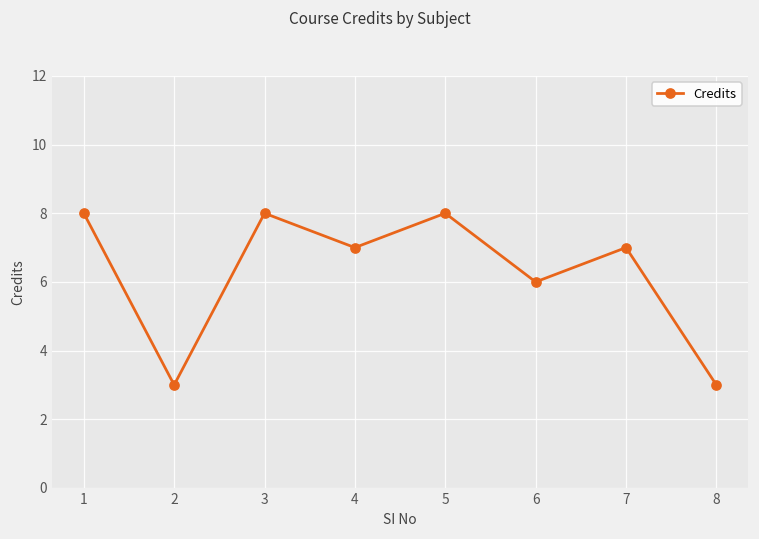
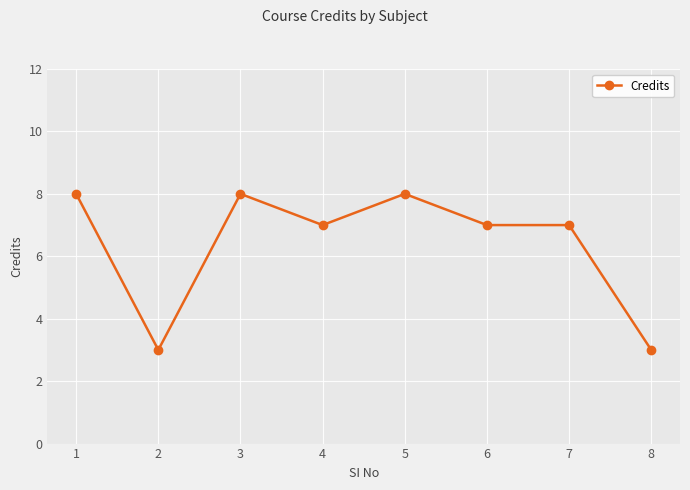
6: 6 -> 7
